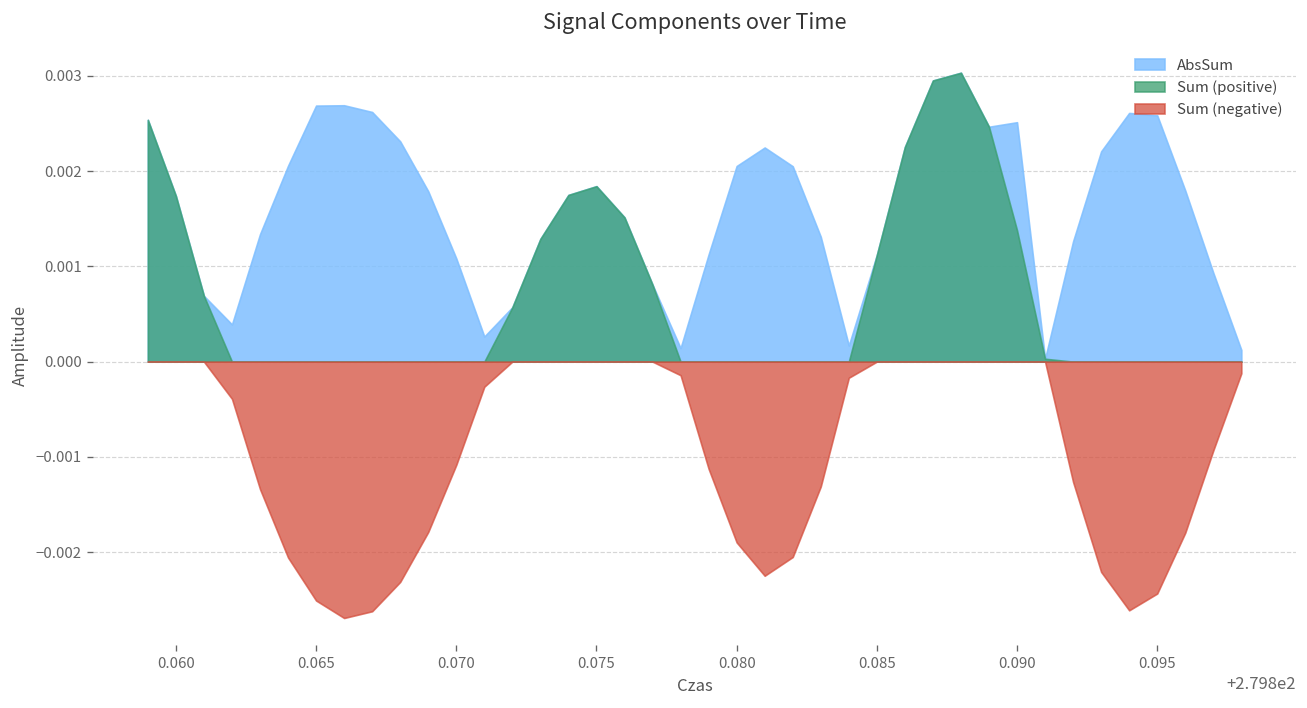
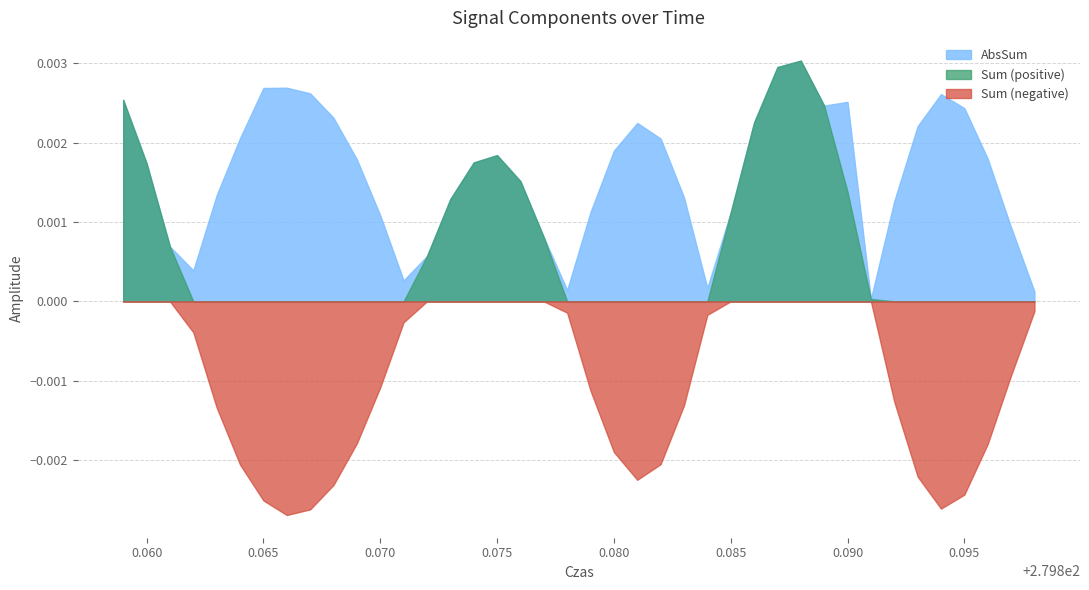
AbsSum, 0.080: 0.0021 -> 0.0019
AbsSum, 0.095: 0.0026 -> 0.0024
